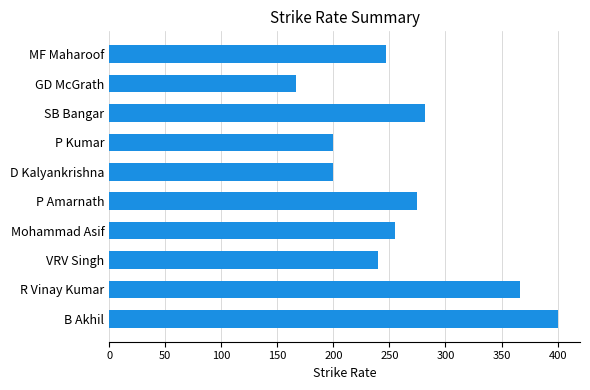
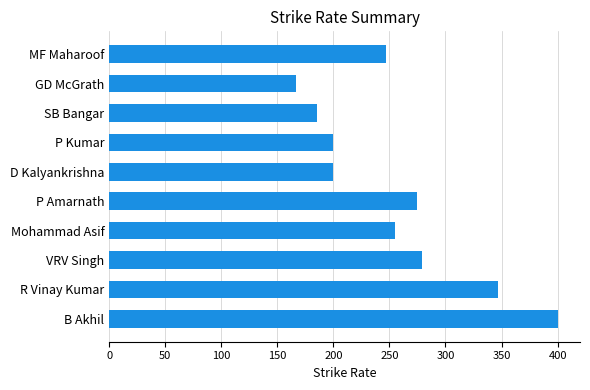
SB Bangar: 282 -> 186
VRV Singh: 240 -> 279
R Vinay Kumar: 367 -> 347
